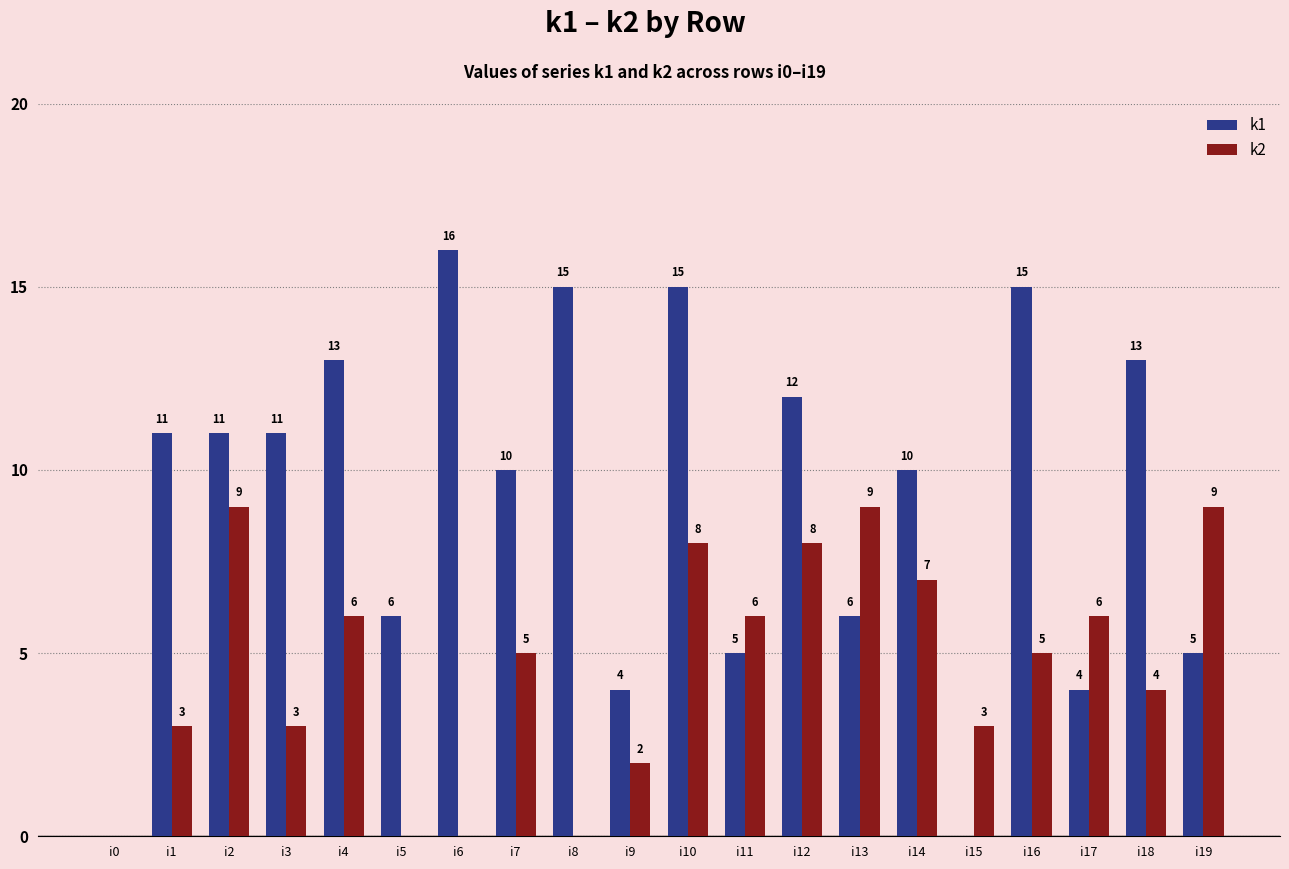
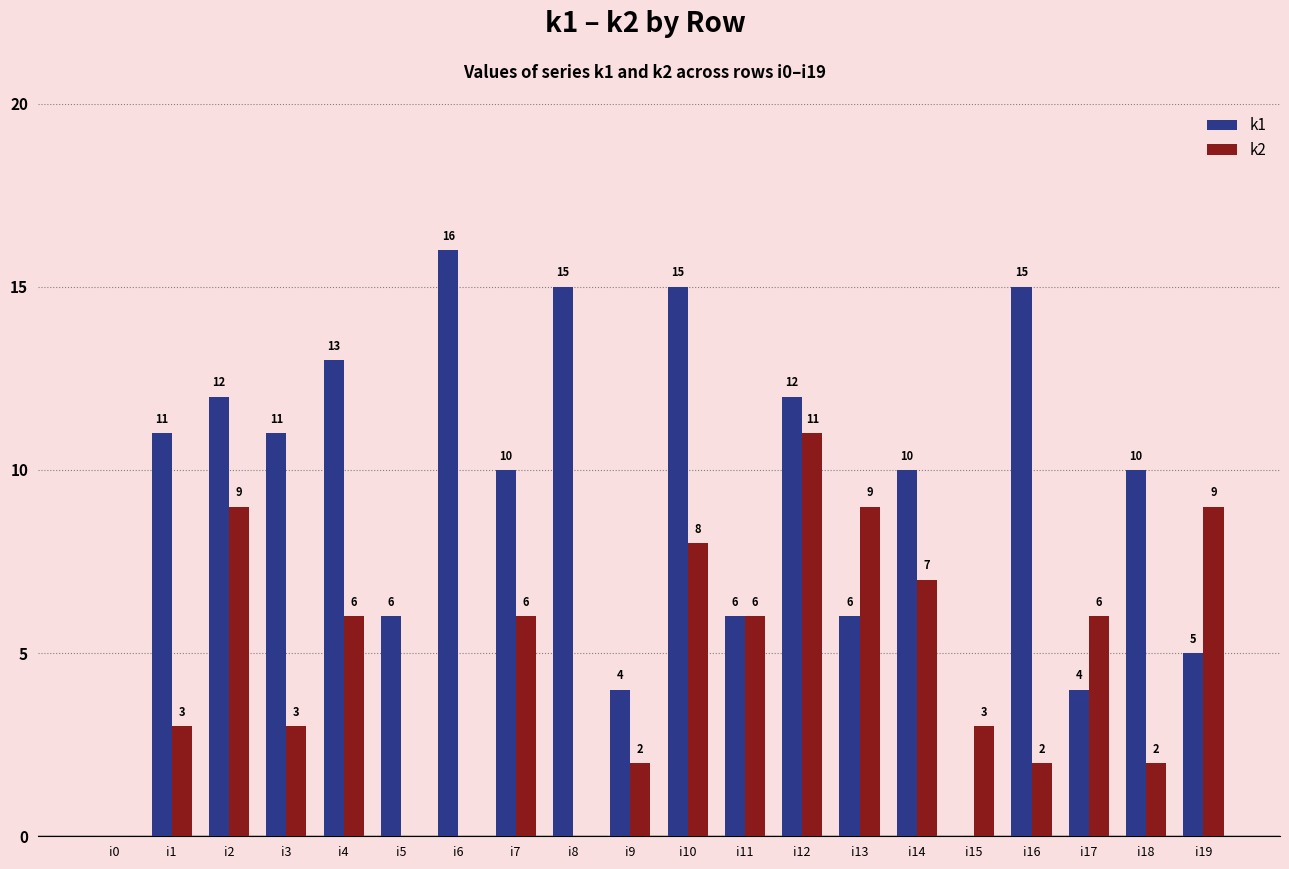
k1, i2: 11 -> 12
k2, i7: 5 -> 6
k1, i11: 5 -> 6
k2, i12: 8 -> 11
k2, i16: 5 -> 2
k1, i18: 13 -> 10
k2, i18: 4 -> 2
